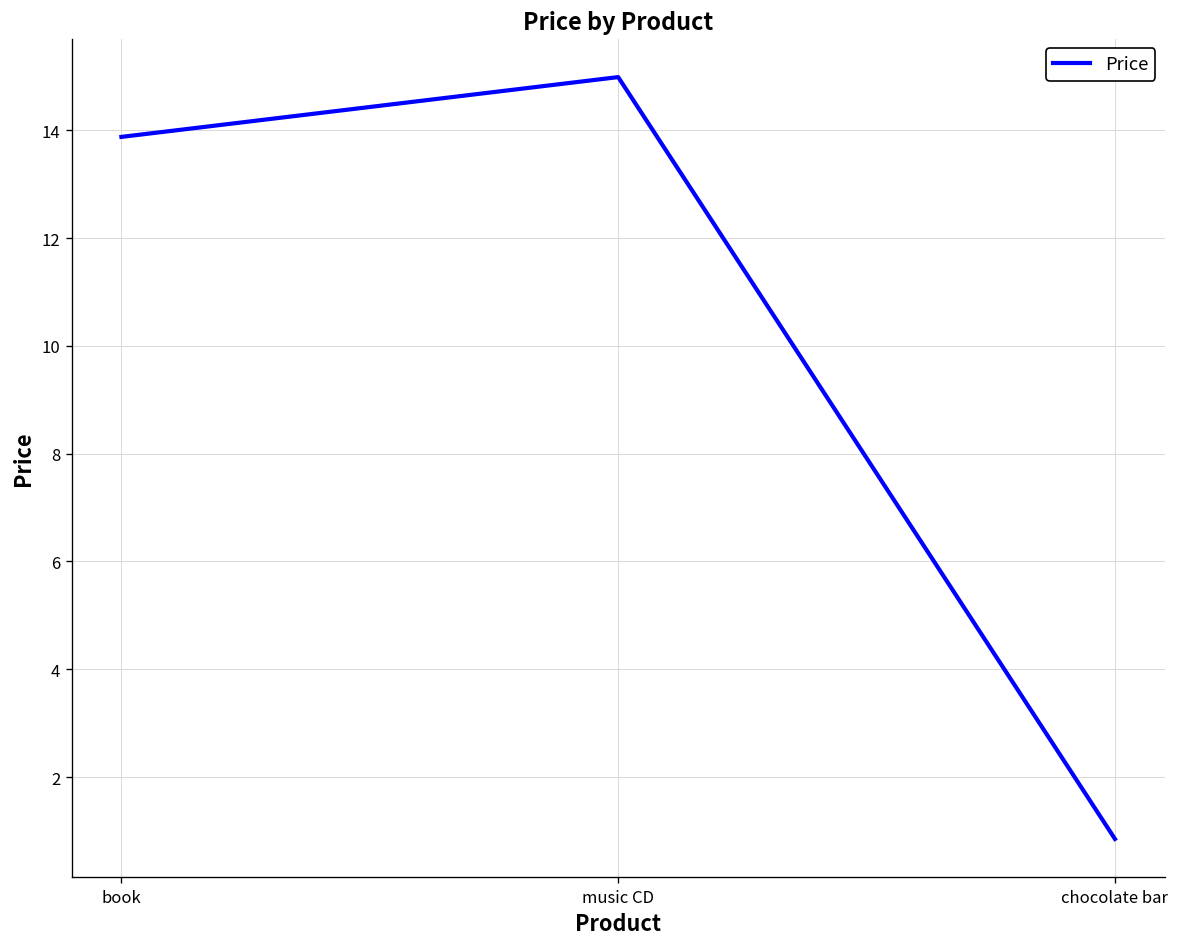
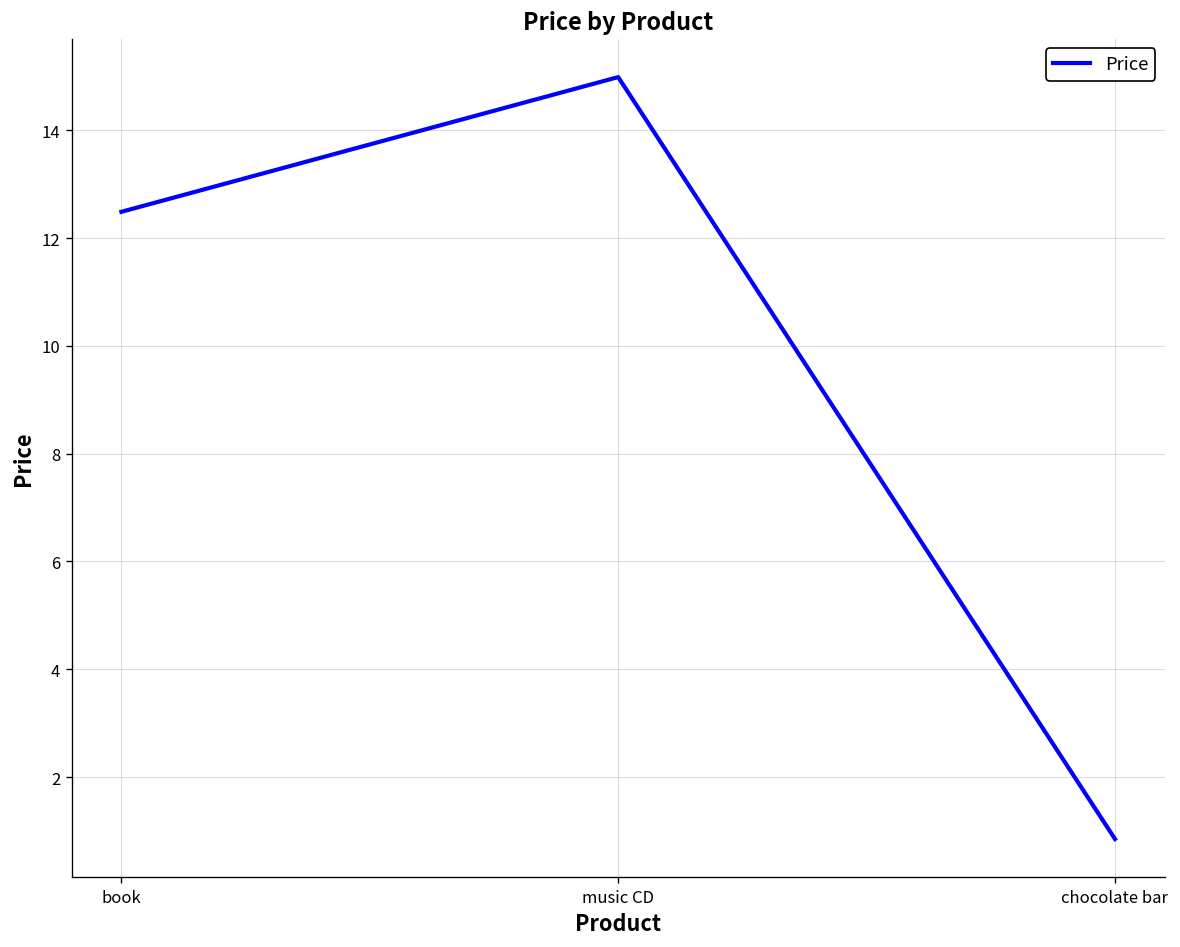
book: 13.9 -> 12.5
